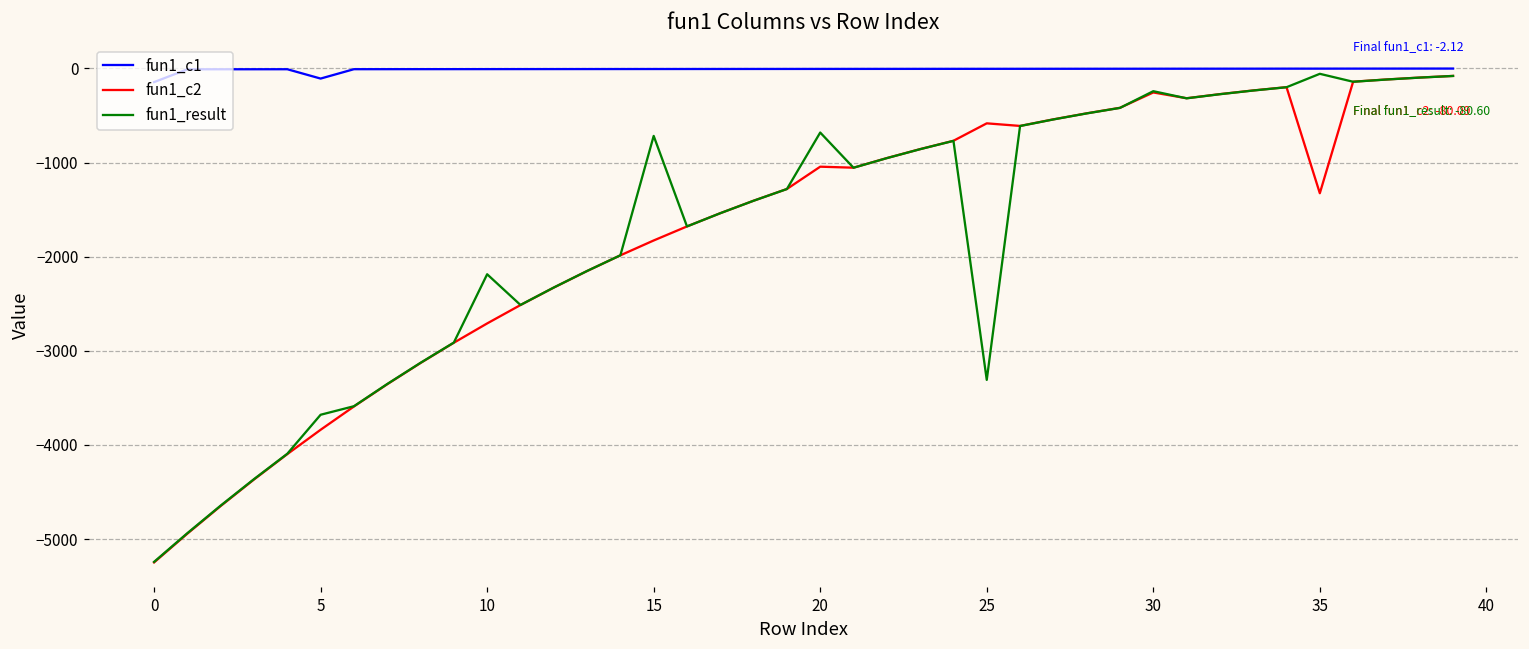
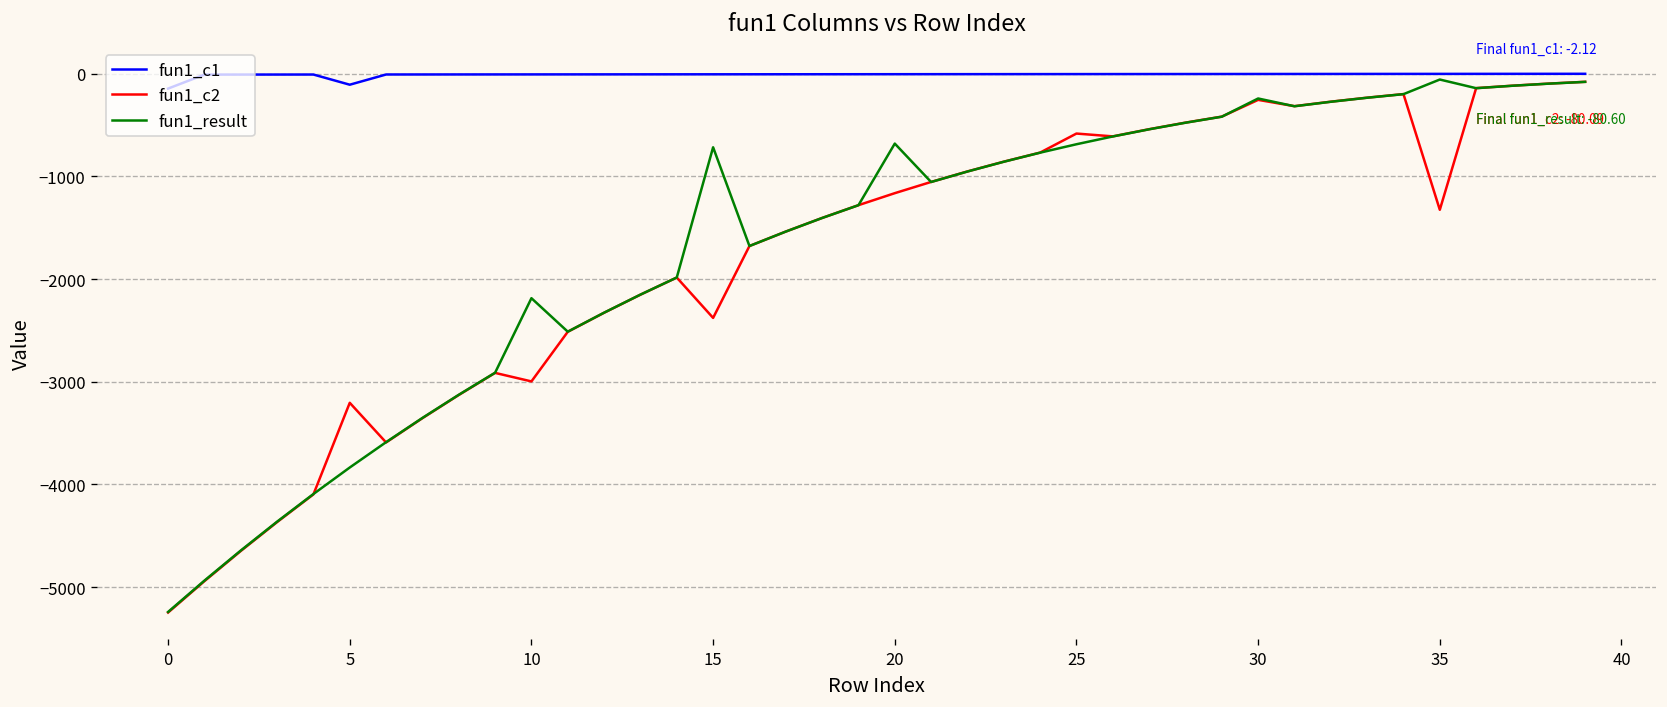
fun1_c2, 5: -3800 -> -3200
fun1_result, 5: -3700 -> -3800
fun1_c2, 10: -2700 -> -3000
fun1_c2, 15: -1800 -> -2400
fun1_c2, 20: -1000 -> -1200
fun1_result, 25: -3300 -> -700
